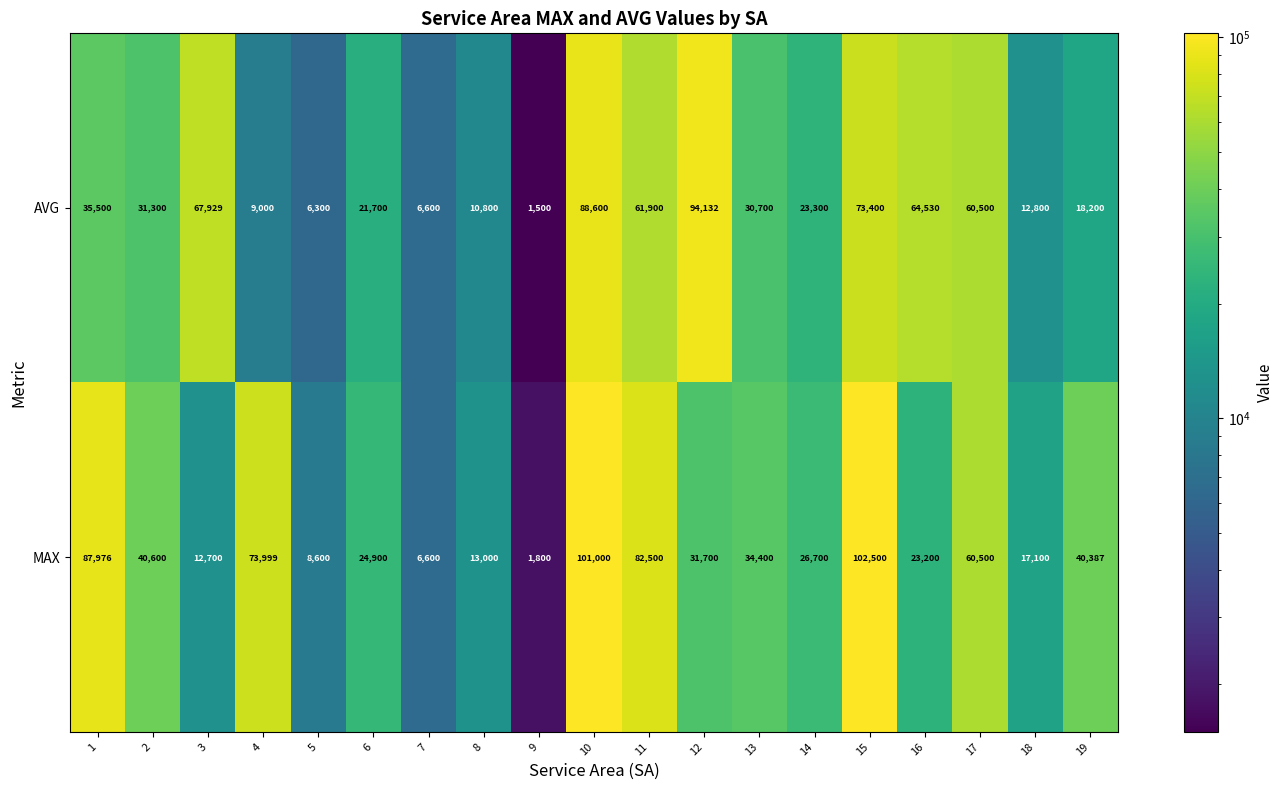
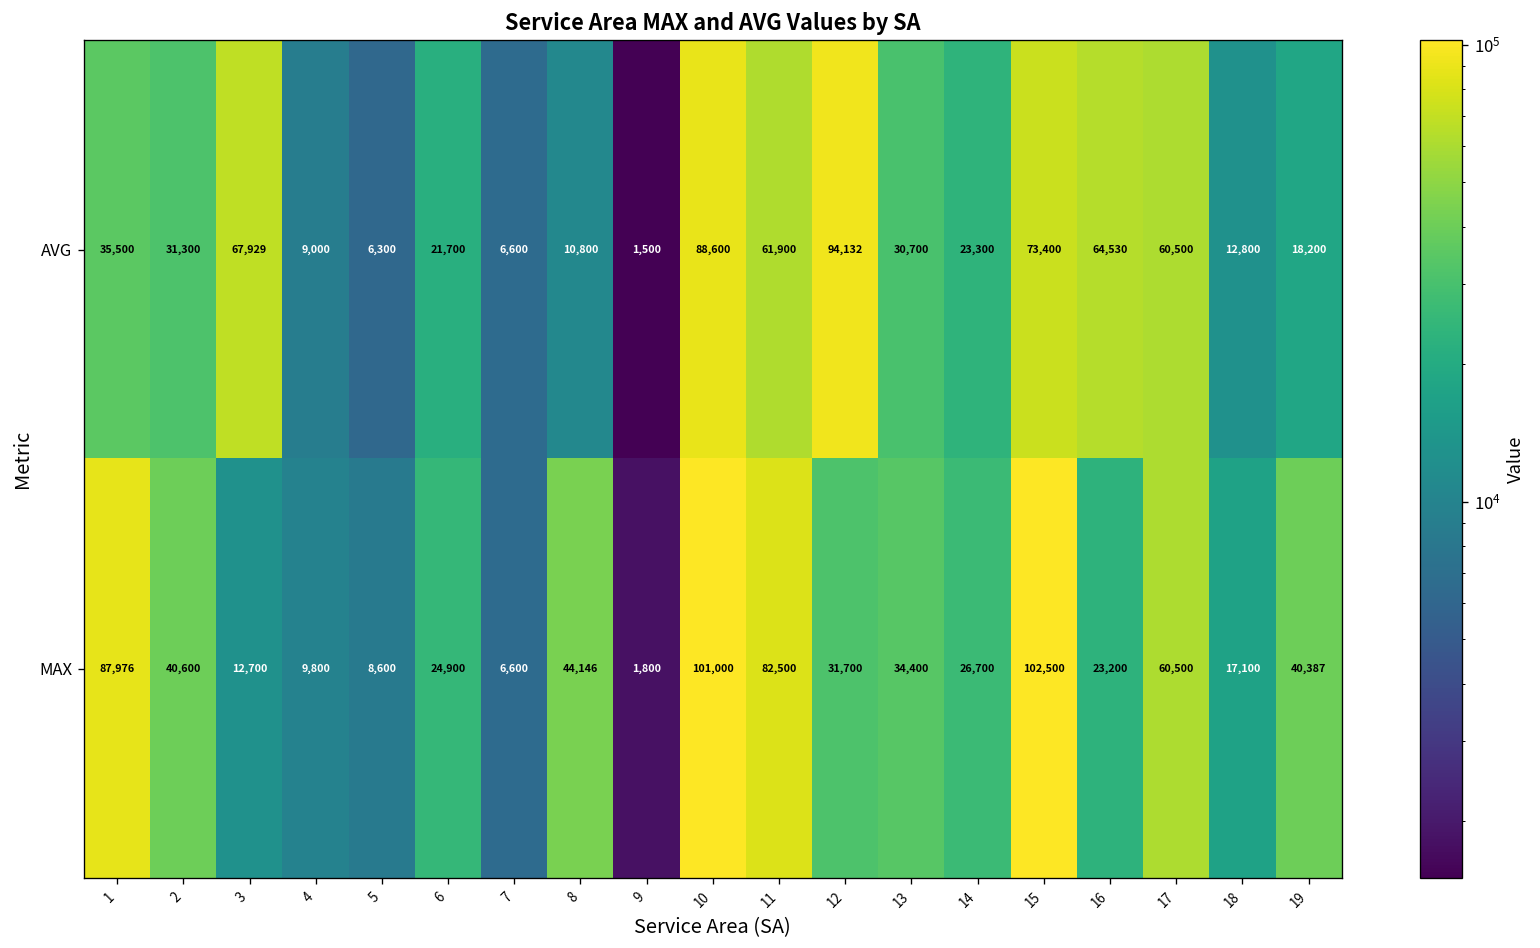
MAX, 4: 73,999 -> 9,800
MAX, 8: 13,000 -> 44,146
